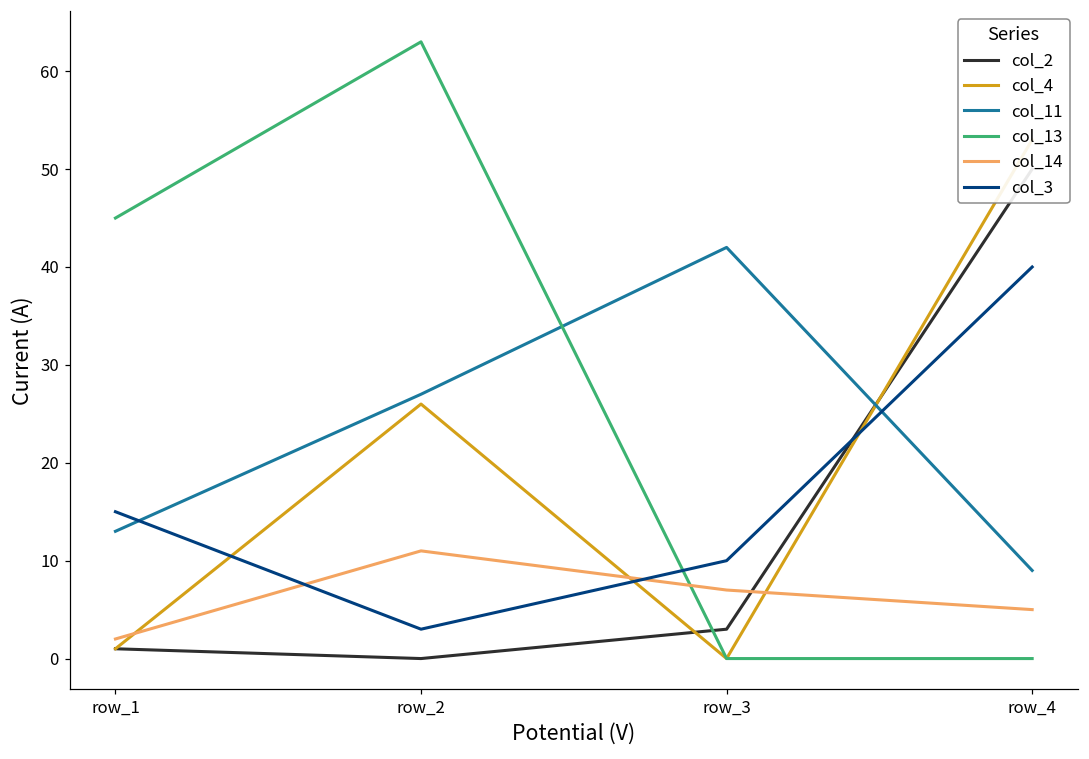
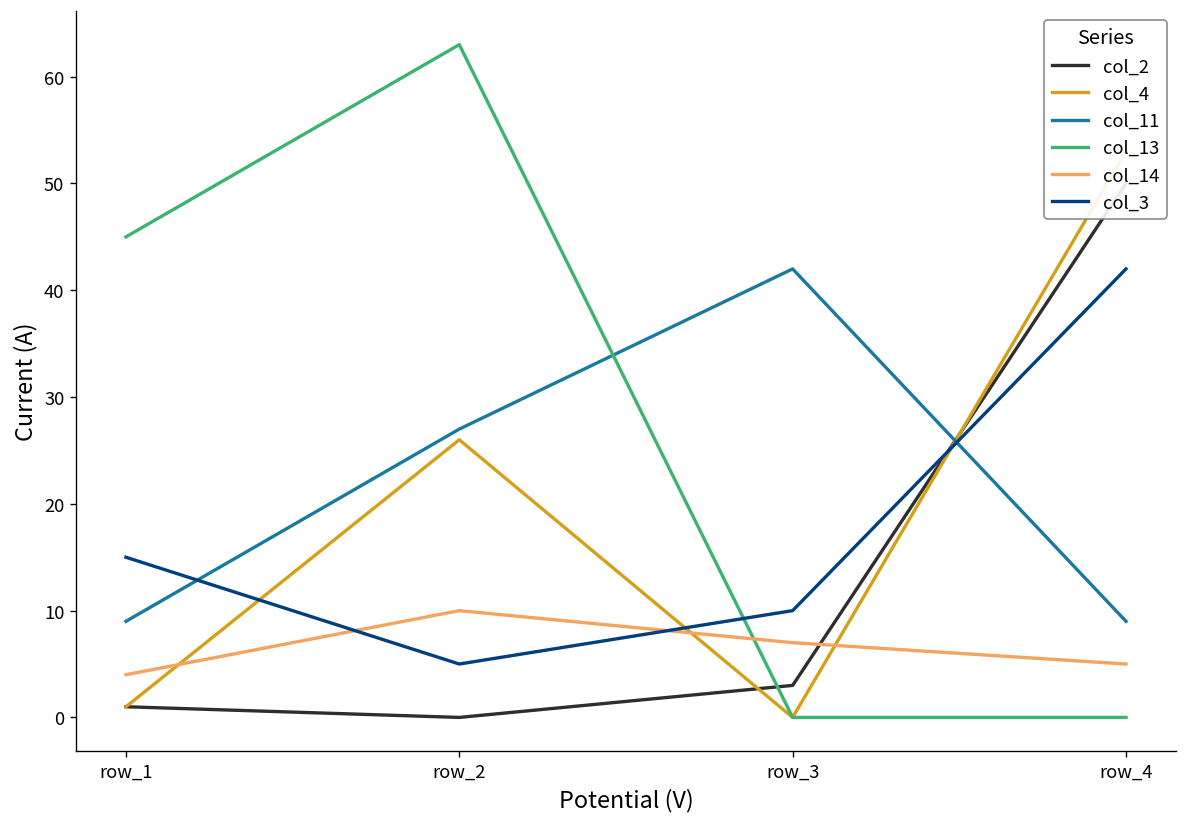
col_11, row_1: 13 -> 9
col_14, row_1: 2 -> 4
col_14, row_2: 11 -> 10
col_3, row_2: 3 -> 5
col_3, row_4: 40 -> 42
